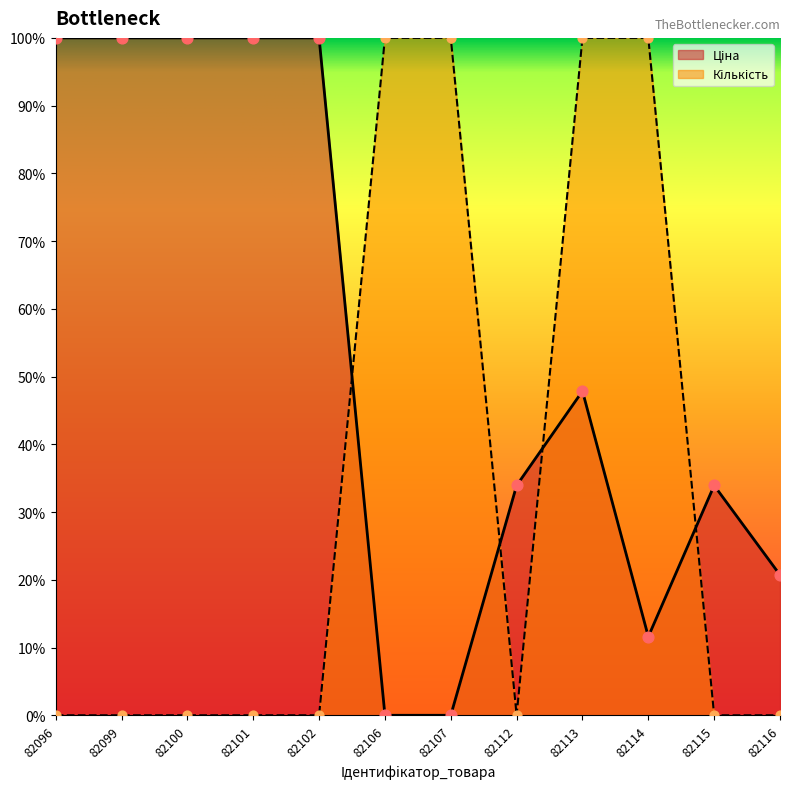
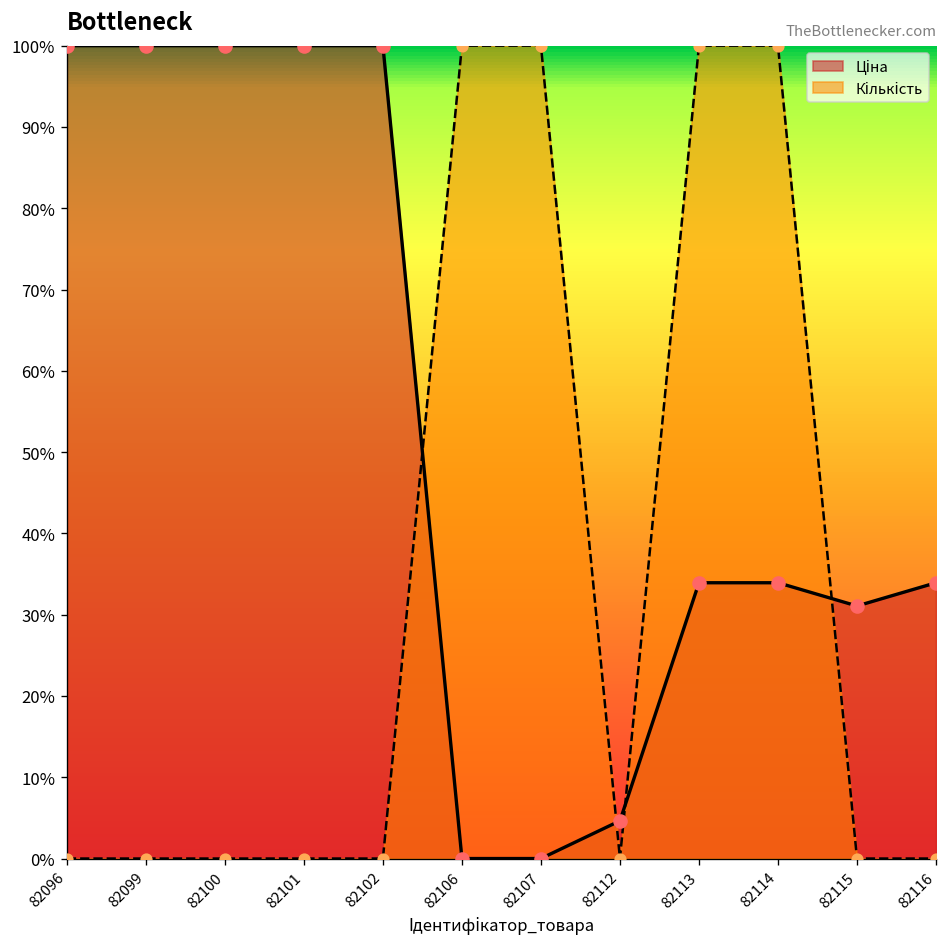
Ціна, 82112: 34% -> 5%
Ціна, 82113: 48% -> 34%
Ціна, 82114: 12% -> 34%
Ціна, 82115: 34% -> 31%
Ціна, 82116: 21% -> 34%
